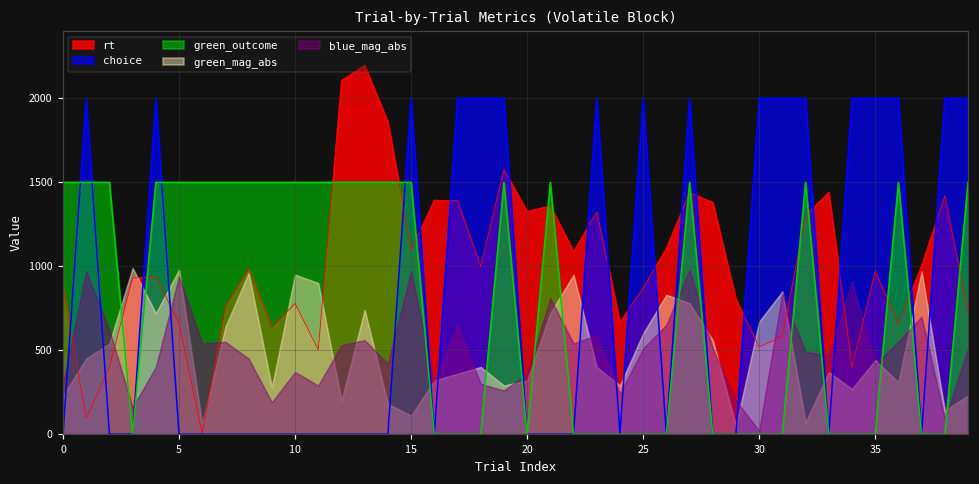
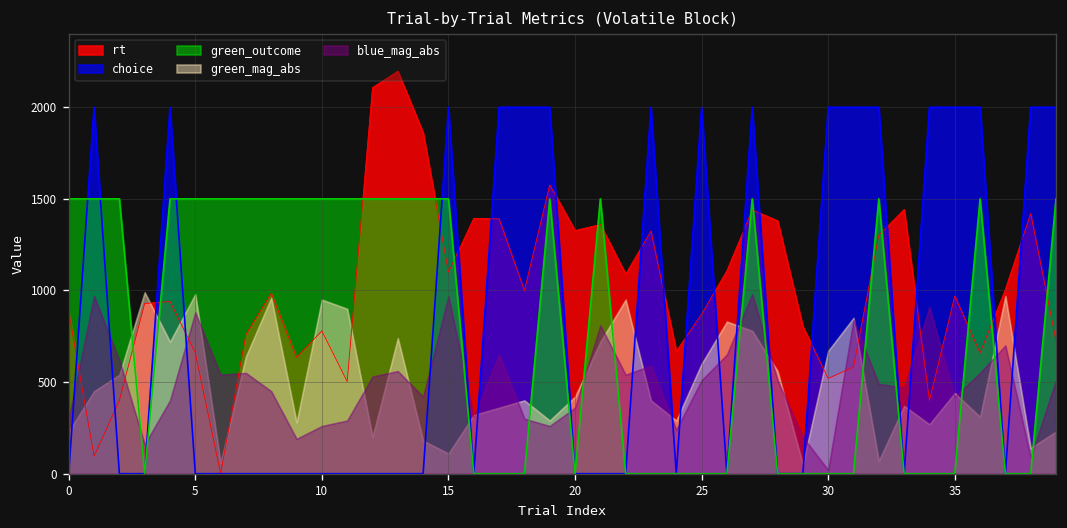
blue_mag_abs, 5: 940 -> 880
blue_mag_abs, 10: 370 -> 260
green_mag_abs, 20: 320 -> 420
